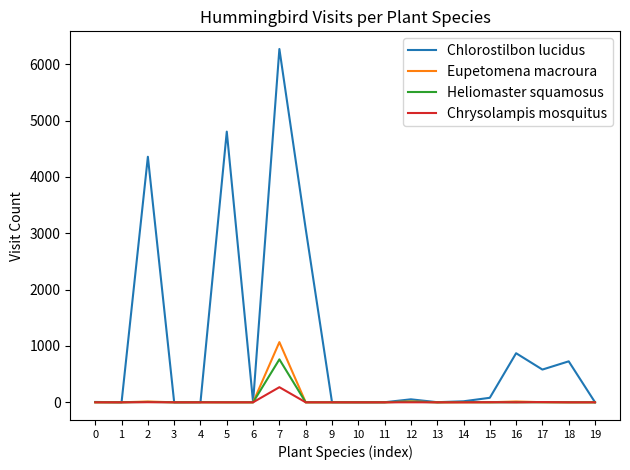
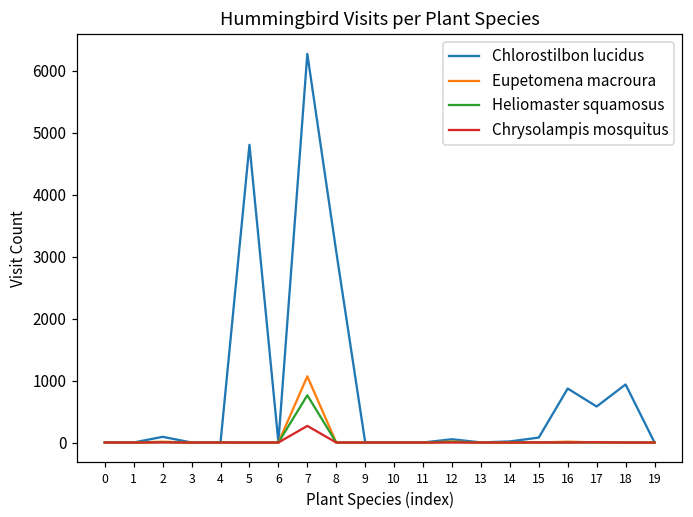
Chlorostilbon lucidus, 2: 4400 -> 100
Chlorostilbon lucidus, 18: 700 -> 900
